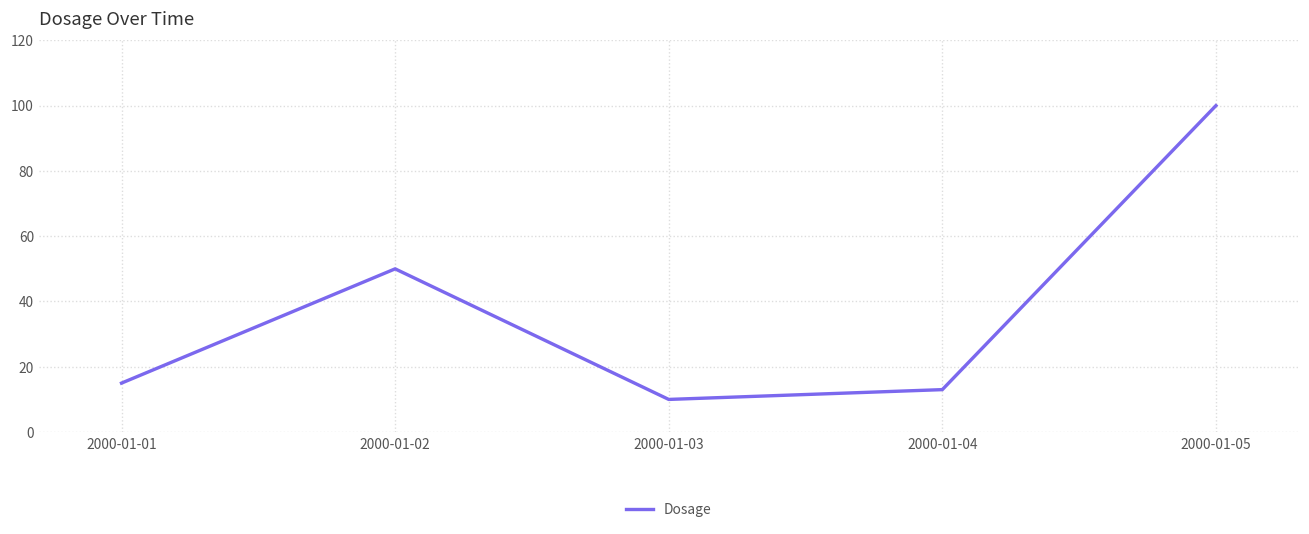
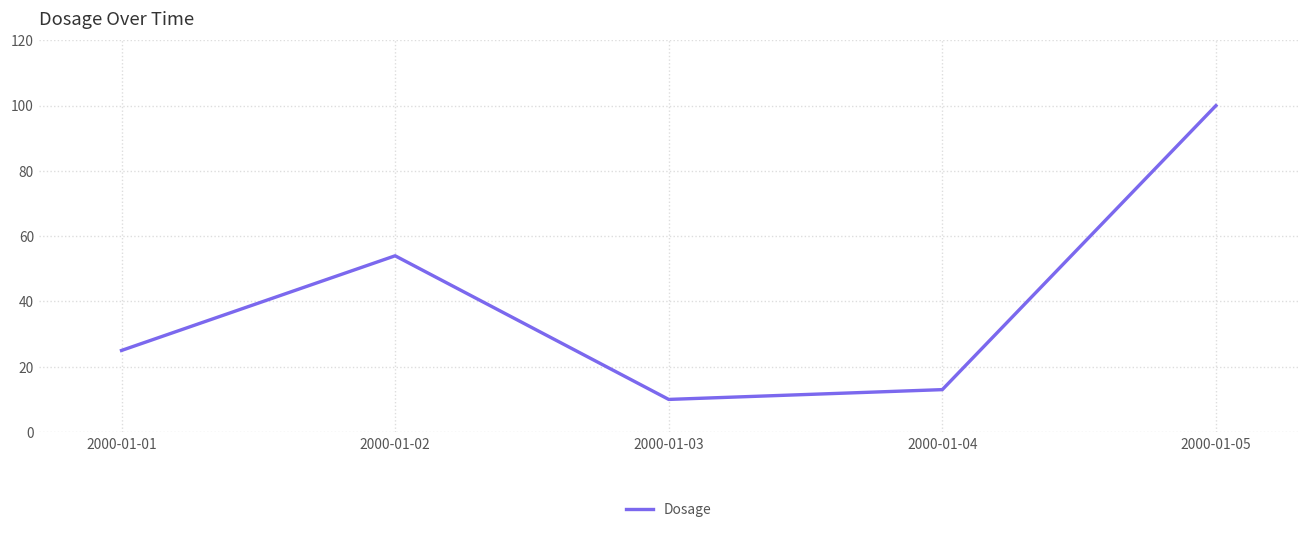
2000-01-01: 15 -> 25
2000-01-02: 50 -> 54
